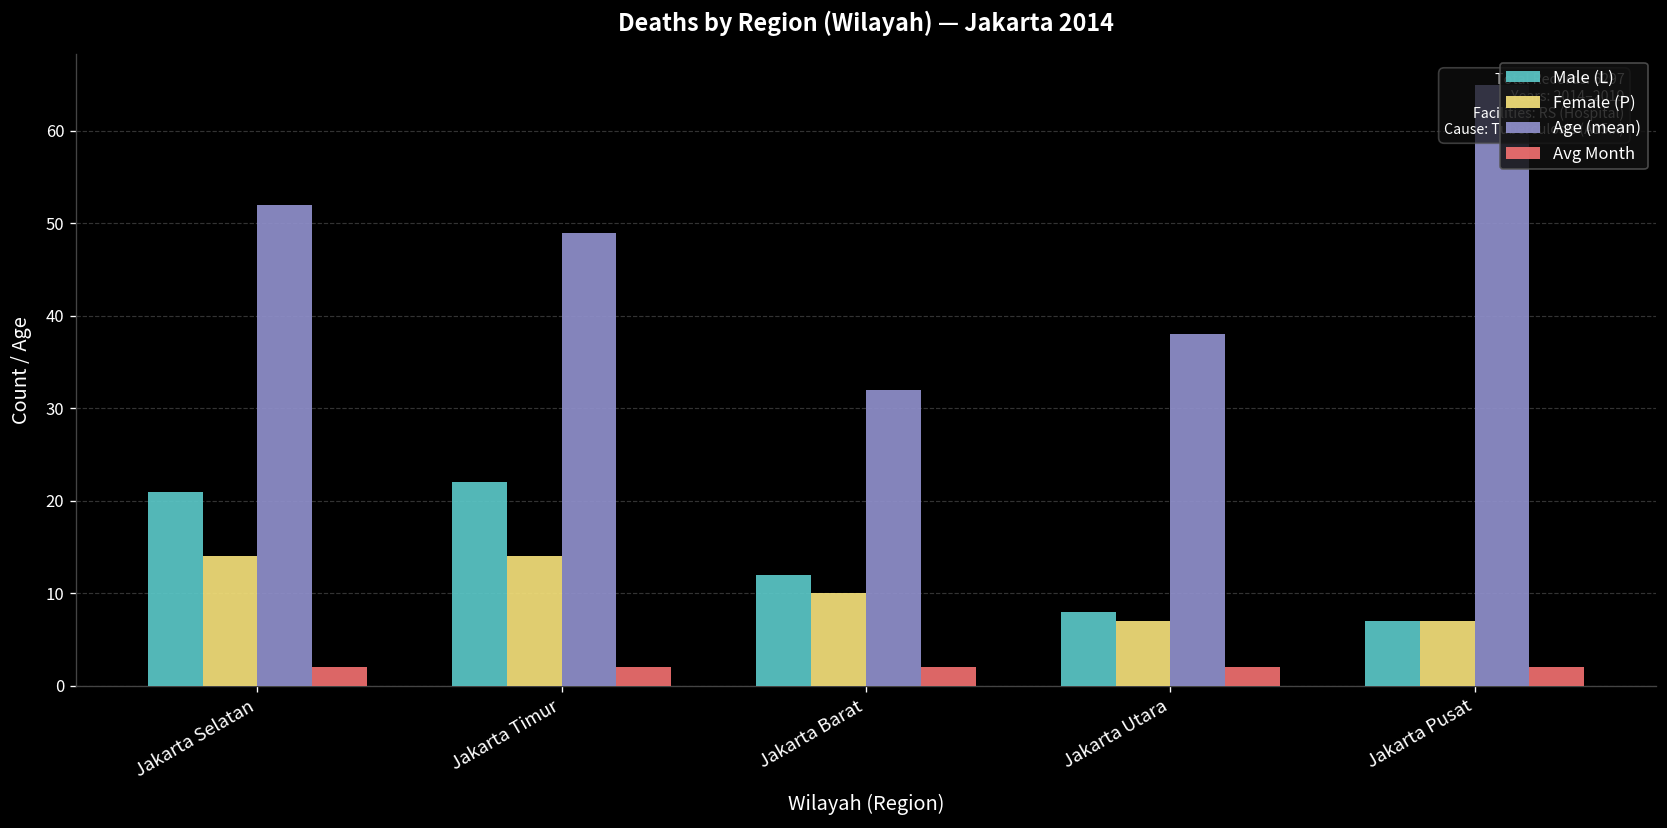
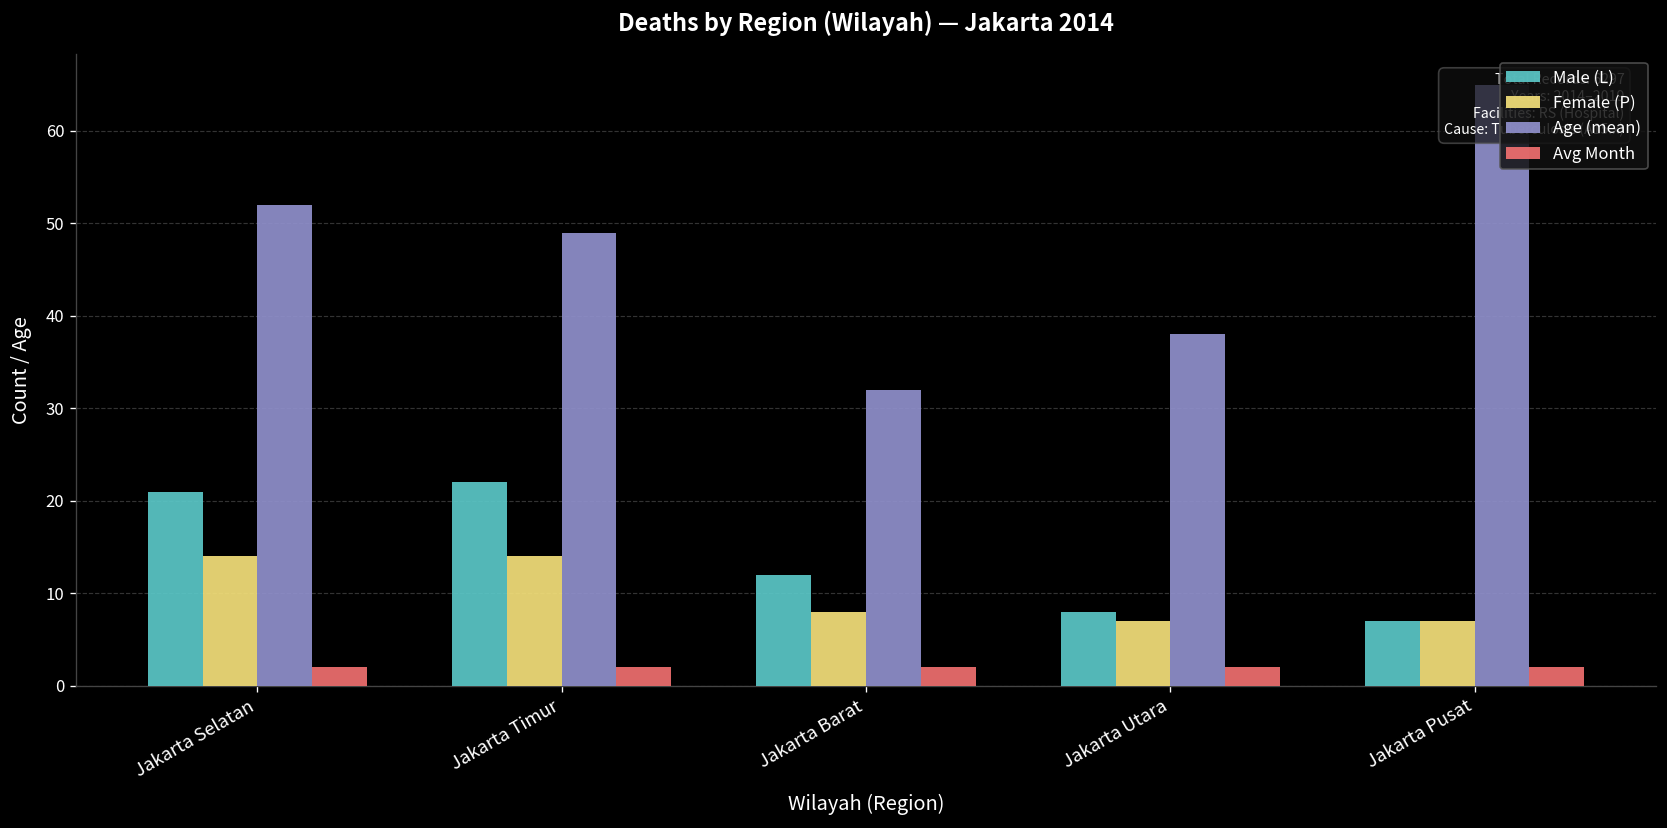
Female (P), Jakarta Barat: 10 -> 8
